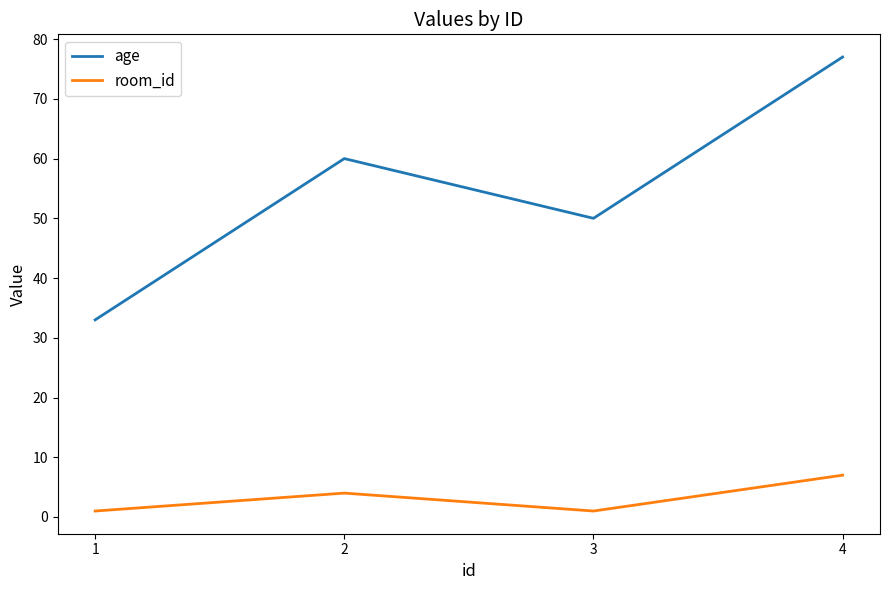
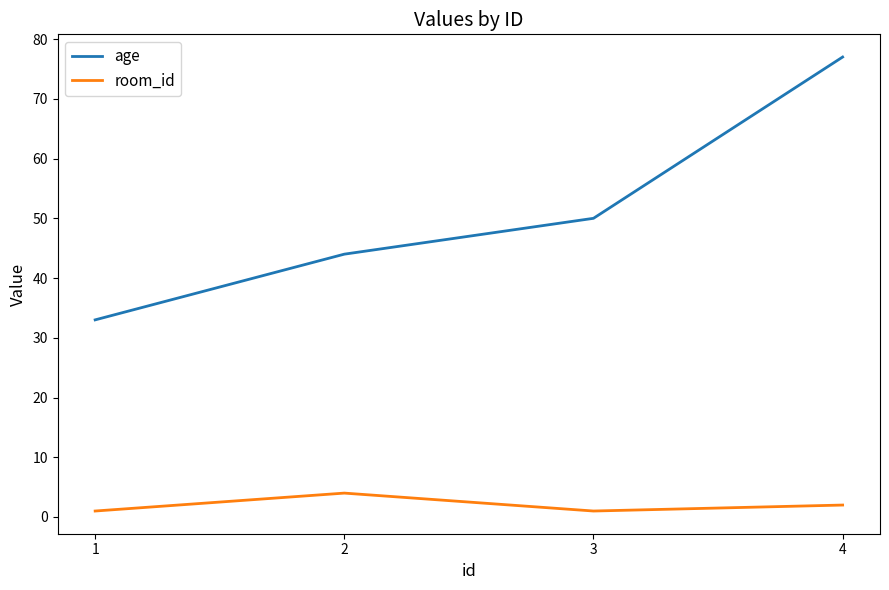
age, 2: 60 -> 44
room_id, 4: 7 -> 2
